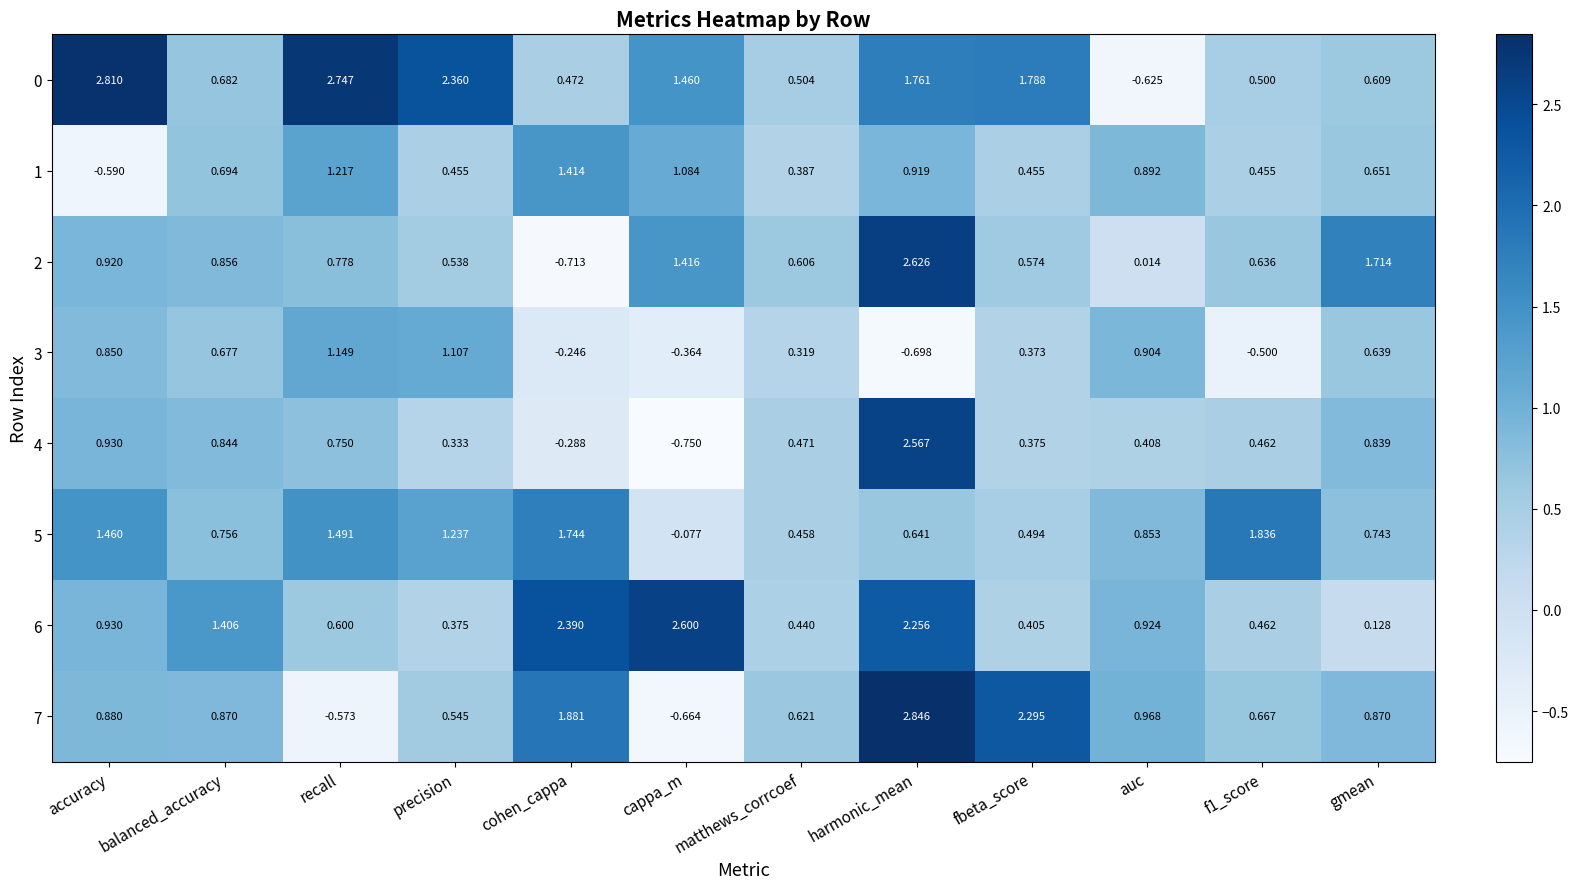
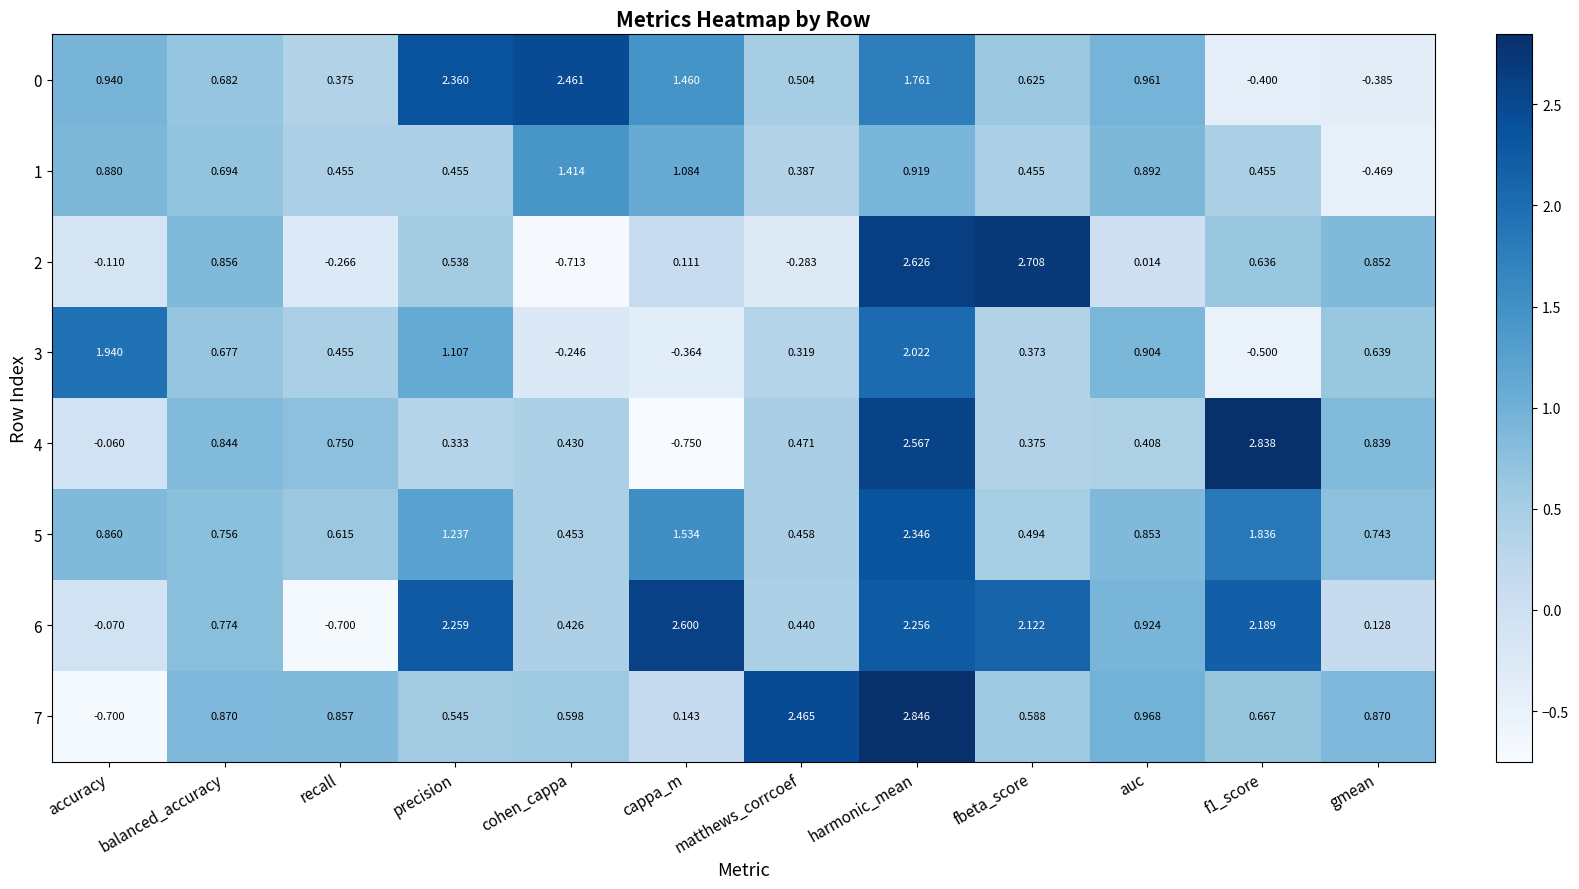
0, accuracy: 2.810 -> 0.940
0, recall: 2.747 -> 0.375
0, cohen_cappa: 0.472 -> 2.461
0, fbeta_score: 1.788 -> 0.625
0, auc: -0.625 -> 0.961
0, f1_score: 0.500 -> -0.400
0, gmean: 0.609 -> -0.385
1, accuracy: -0.590 -> 0.880
1, recall: 1.217 -> 0.455
1, gmean: 0.651 -> -0.469
2, accuracy: 0.920 -> -0.110
2, recall: 0.778 -> -0.266
2, cappa_m: 1.416 -> 0.111
2, matthews_corrcoef: 0.606 -> -0.283
2, fbeta_score: 0.574 -> 2.708
2, gmean: 1.714 -> 0.852
3, accuracy: 0.850 -> 1.940
3, recall: 1.149 -> 0.455
3, harmonic_mean: -0.698 -> 2.022
4, accuracy: 0.930 -> -0.060
4, cohen_cappa: -0.288 -> 0.430
4, f1_score: 0.462 -> 2.838
5, accuracy: 1.460 -> 0.860
5, recall: 1.491 -> 0.615
5, cohen_cappa: 1.744 -> 0.453
5, cappa_m: -0.077 -> 1.534
5, harmonic_mean: 0.641 -> 2.346
6, accuracy: 0.930 -> -0.070
6, balanced_accuracy: 1.406 -> 0.774
6, recall: 0.600 -> -0.700
6, precision: 0.375 -> 2.259
6, cohen_cappa: 2.390 -> 0.426
6, fbeta_score: 0.405 -> 2.122
6, f1_score: 0.462 -> 2.189
7, accuracy: 0.880 -> -0.700
7, recall: -0.573 -> 0.857
7, cohen_cappa: 1.881 -> 0.598
7, cappa_m: -0.664 -> 0.143
7, matthews_corrcoef: 0.621 -> 2.465
7, fbeta_score: 2.295 -> 0.588
